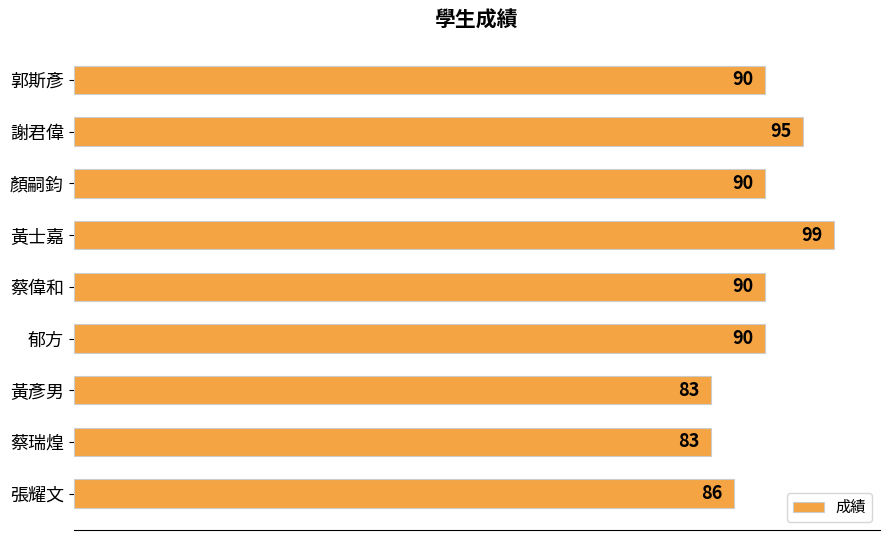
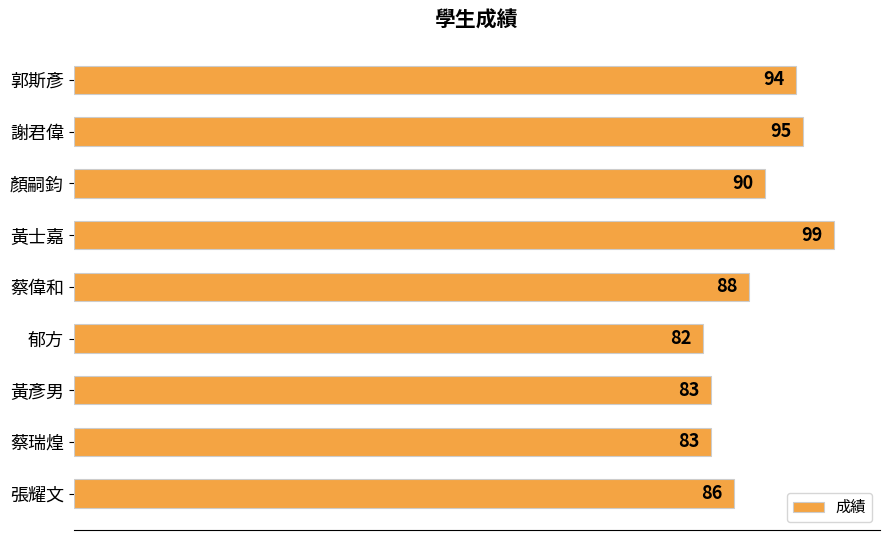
郭斯彥: 90 -> 94
蔡偉和: 90 -> 88
郁方: 90 -> 82
